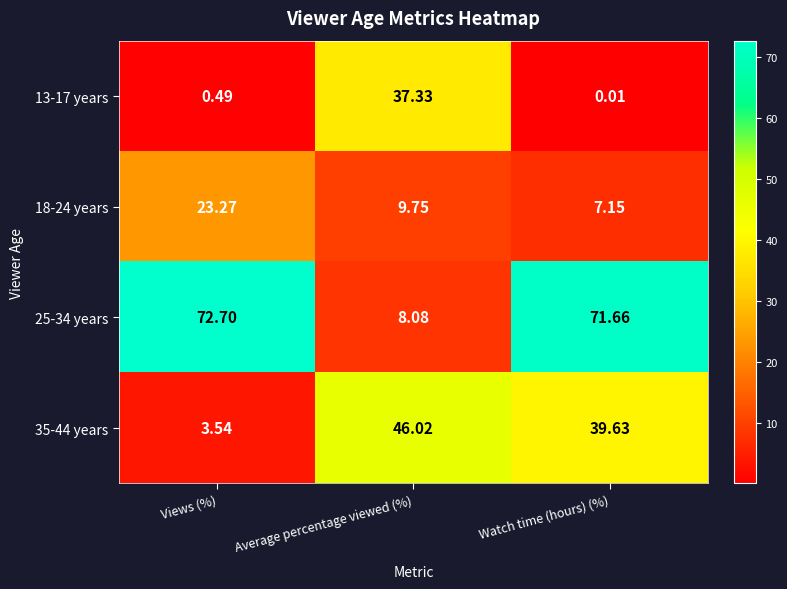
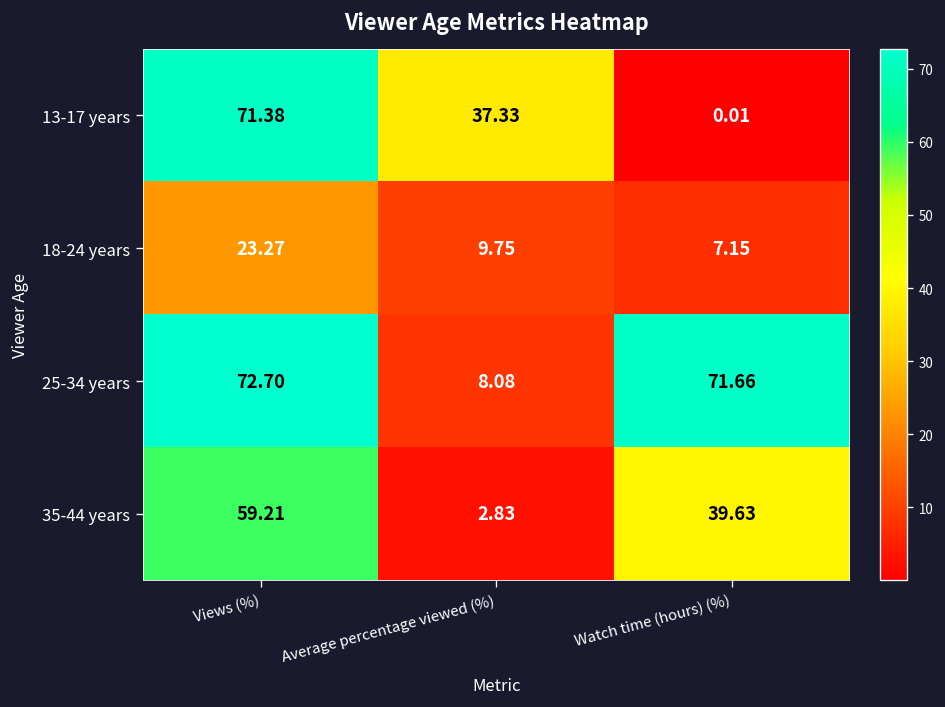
13-17 years, Views (%): 0.49 -> 71.38
35-44 years, Views (%): 3.54 -> 59.21
35-44 years, Average percentage viewed (%): 46.02 -> 2.83
